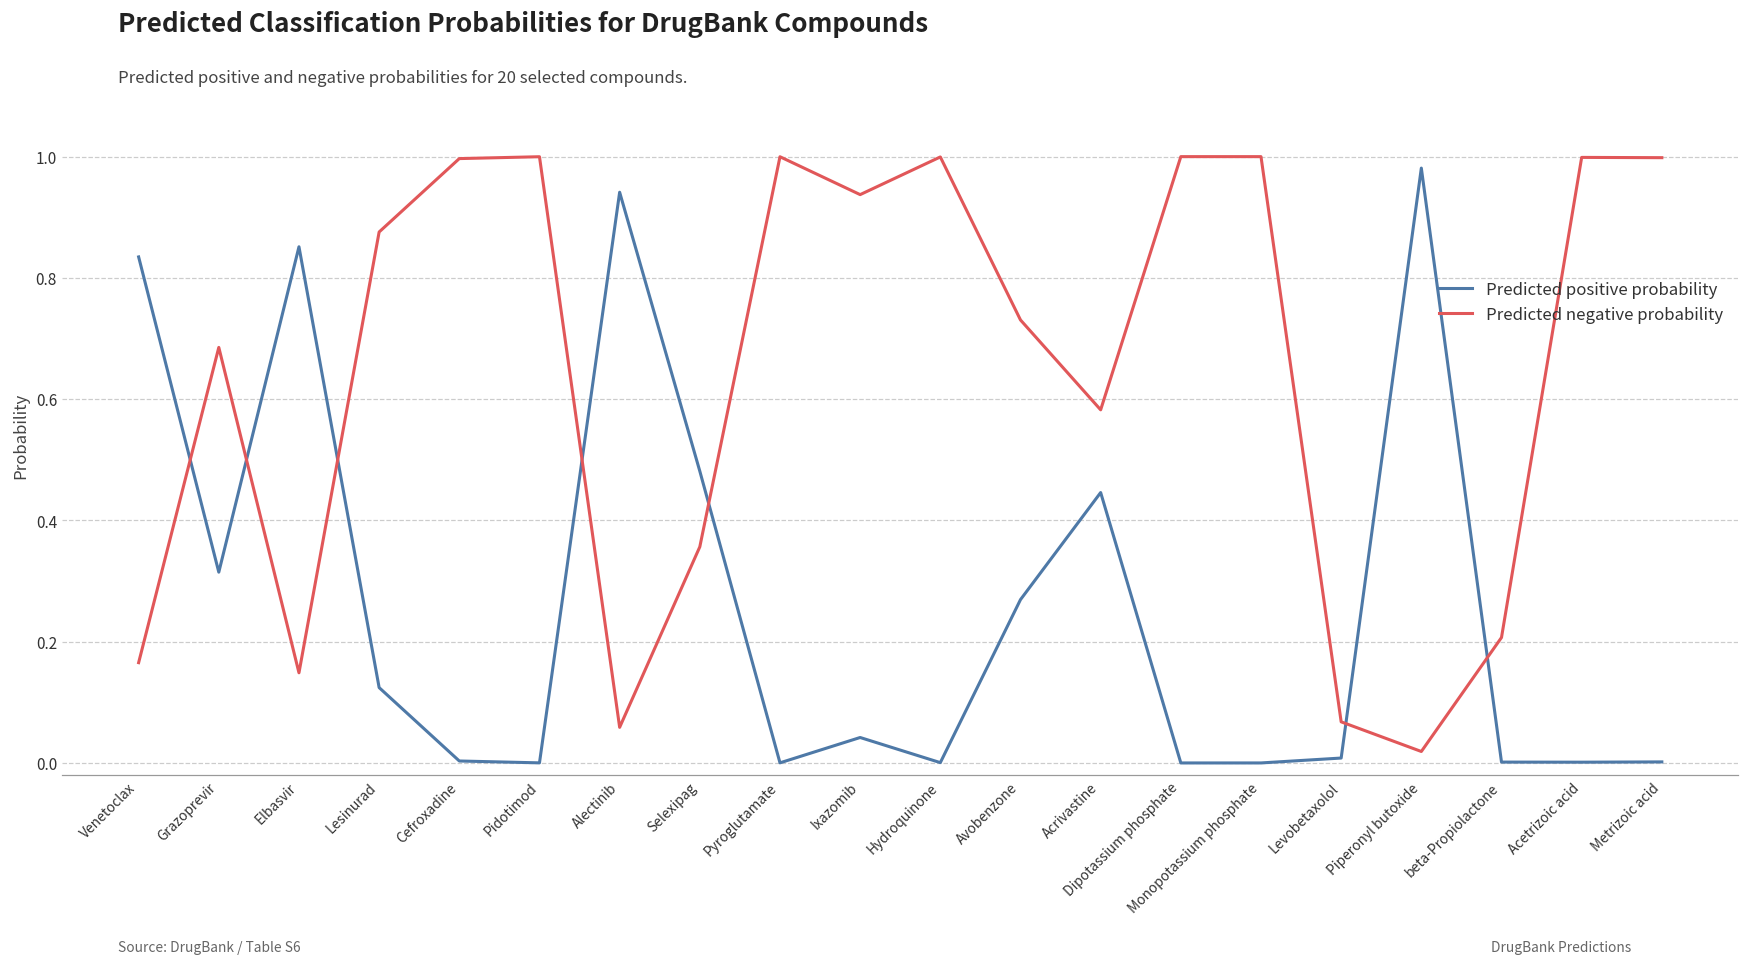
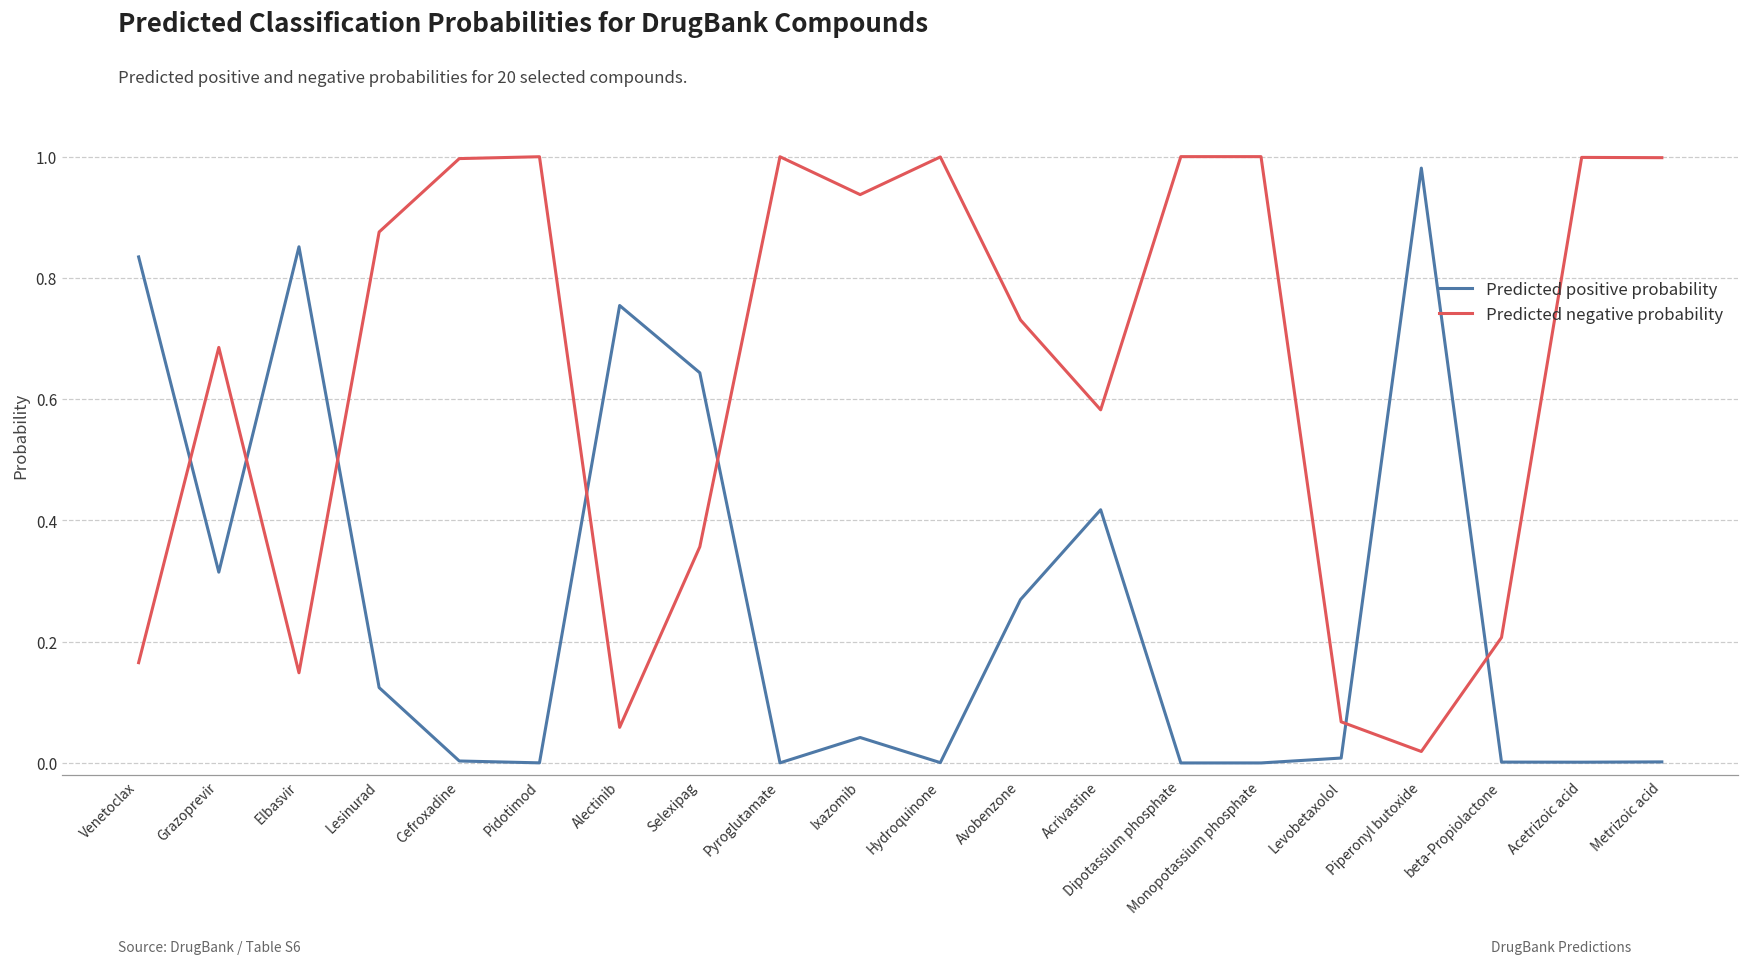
Predicted positive probability, Alectinib: 0.94 -> 0.75
Predicted positive probability, Selexipag: 0.48 -> 0.64
Predicted positive probability, Acrivastine: 0.45 -> 0.42
